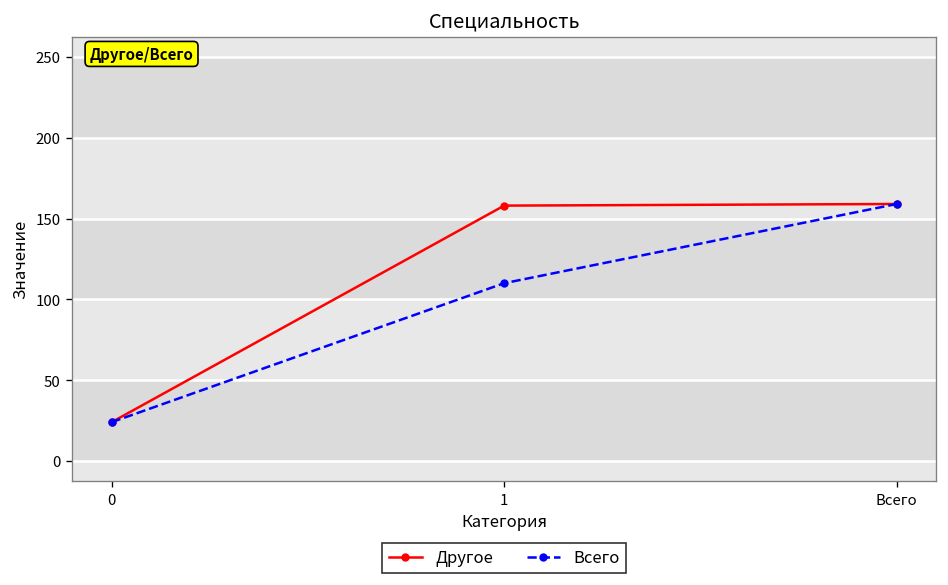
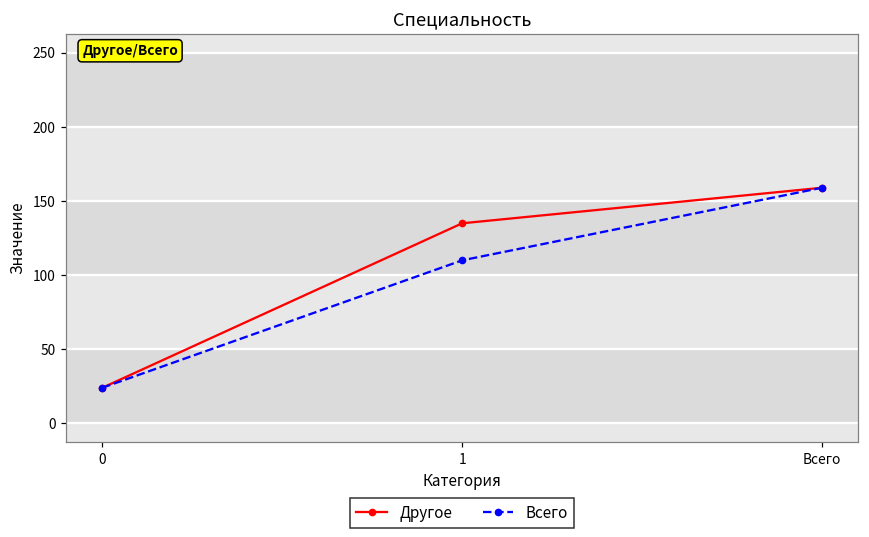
Другое, 1: 158 -> 135
